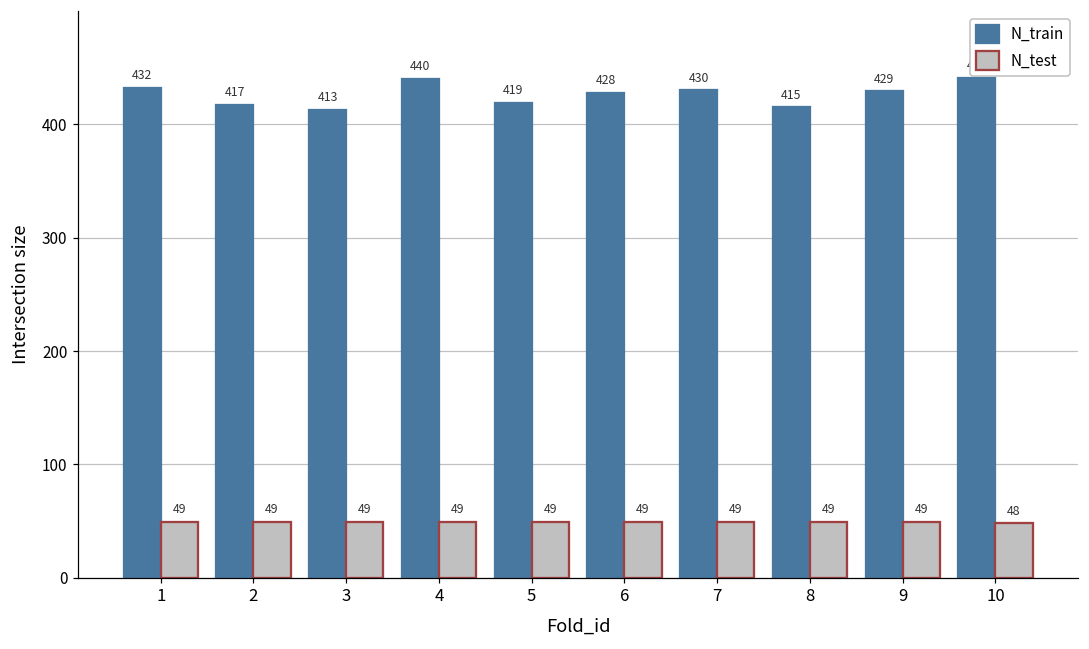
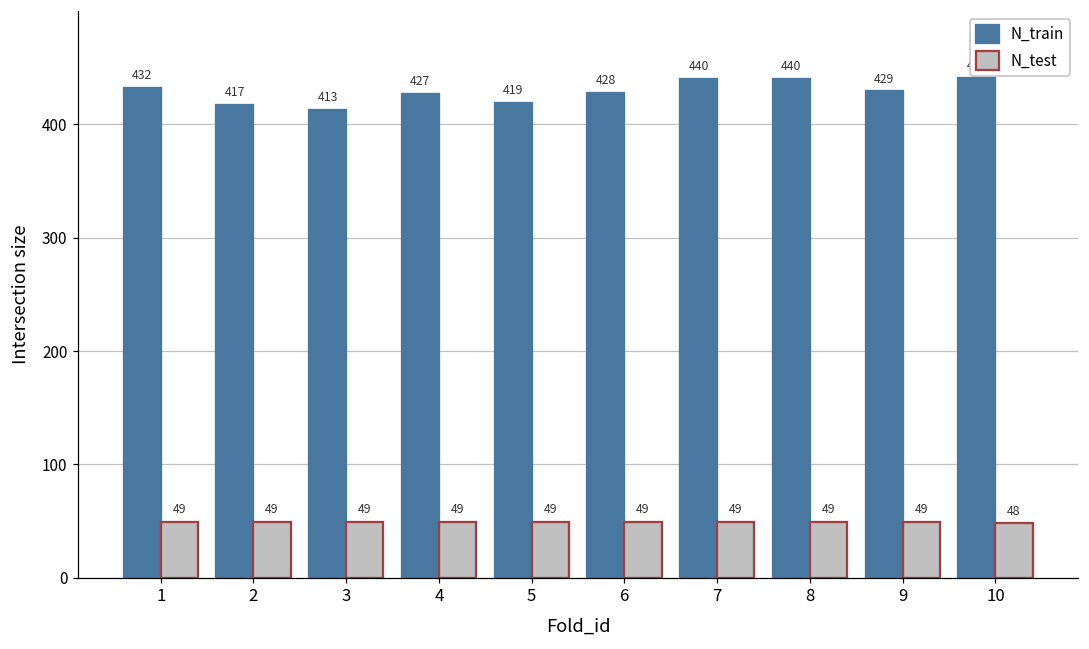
N_train, 4: 440 -> 427
N_train, 7: 430 -> 440
N_train, 8: 415 -> 440
